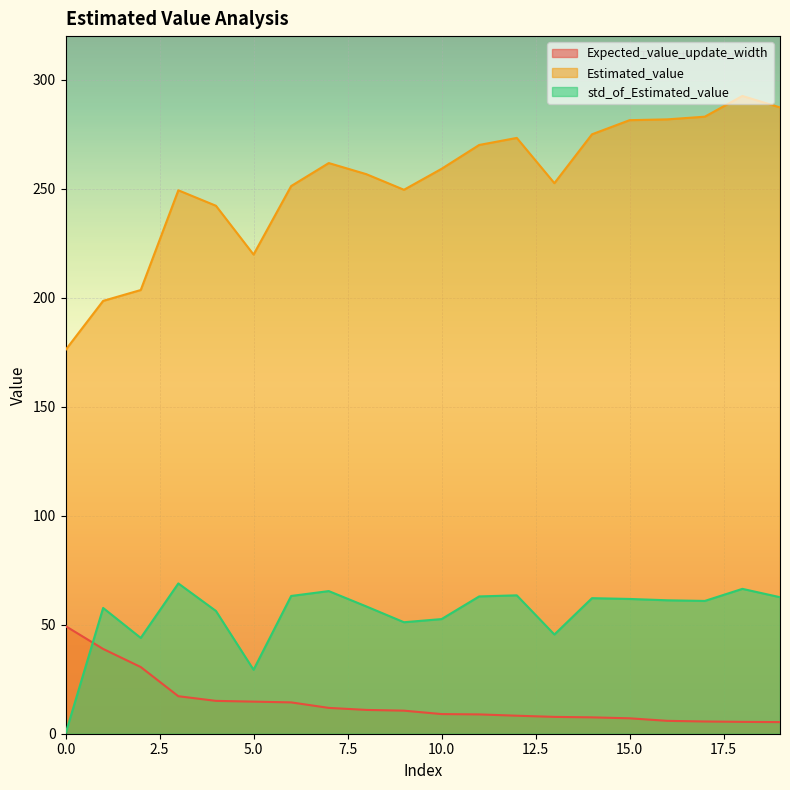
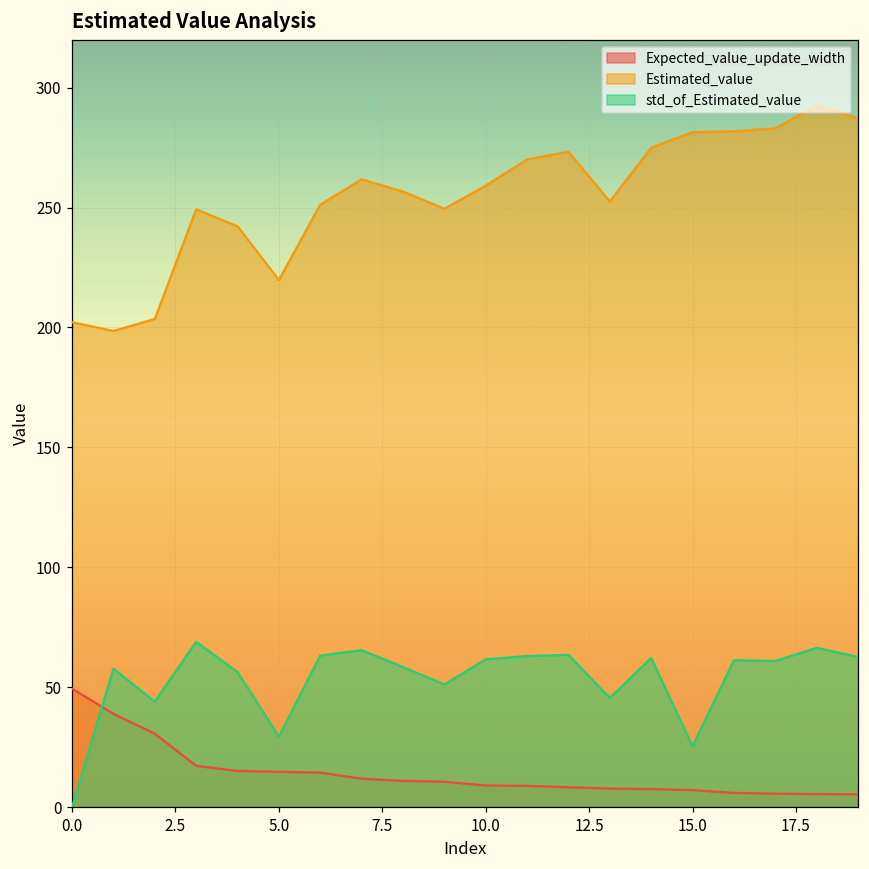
Estimated_value, 0.0: 176 -> 202
std_of_Estimated_value, 10.0: 53 -> 62
std_of_Estimated_value, 15.0: 62 -> 25
